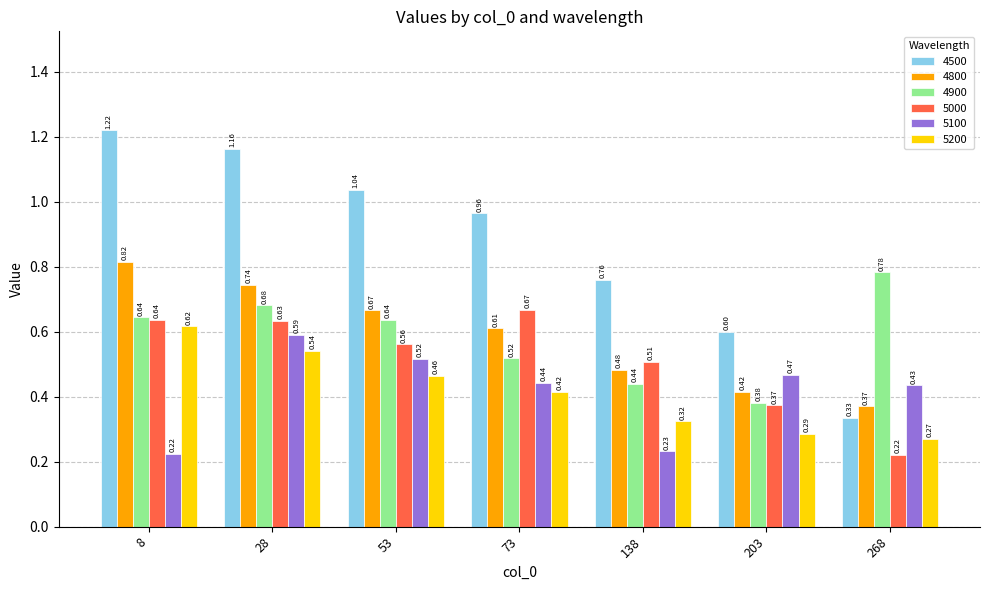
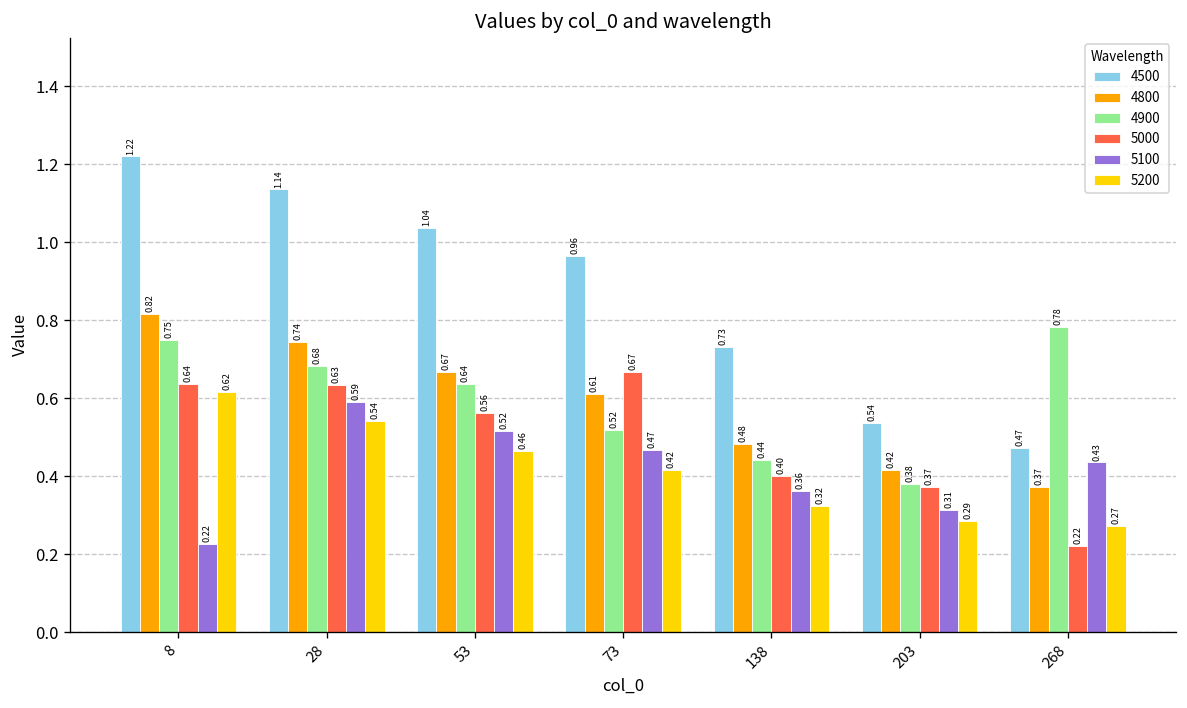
4900, 8: 0.64 -> 0.75
4500, 28: 1.16 -> 1.14
5100, 73: 0.44 -> 0.47
4500, 138: 0.76 -> 0.73
5000, 138: 0.51 -> 0.40
5100, 138: 0.23 -> 0.36
4500, 203: 0.60 -> 0.54
5100, 203: 0.47 -> 0.31
4500, 268: 0.33 -> 0.47
